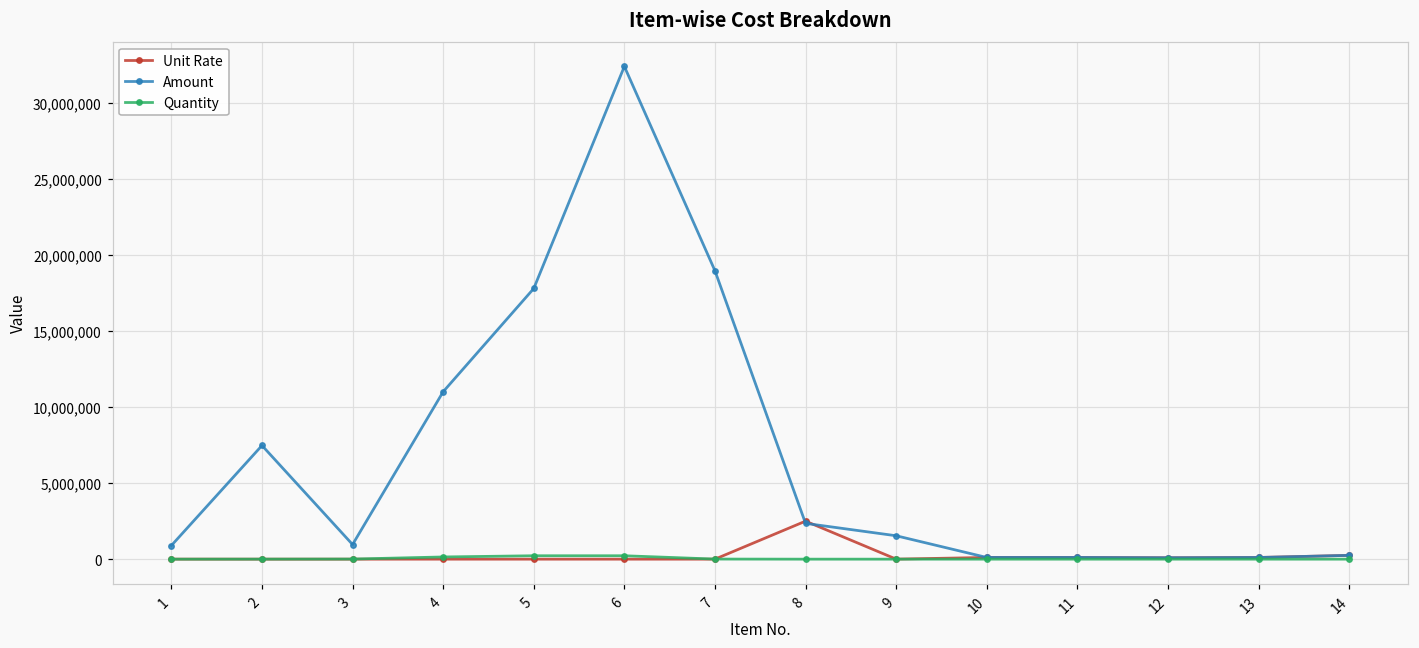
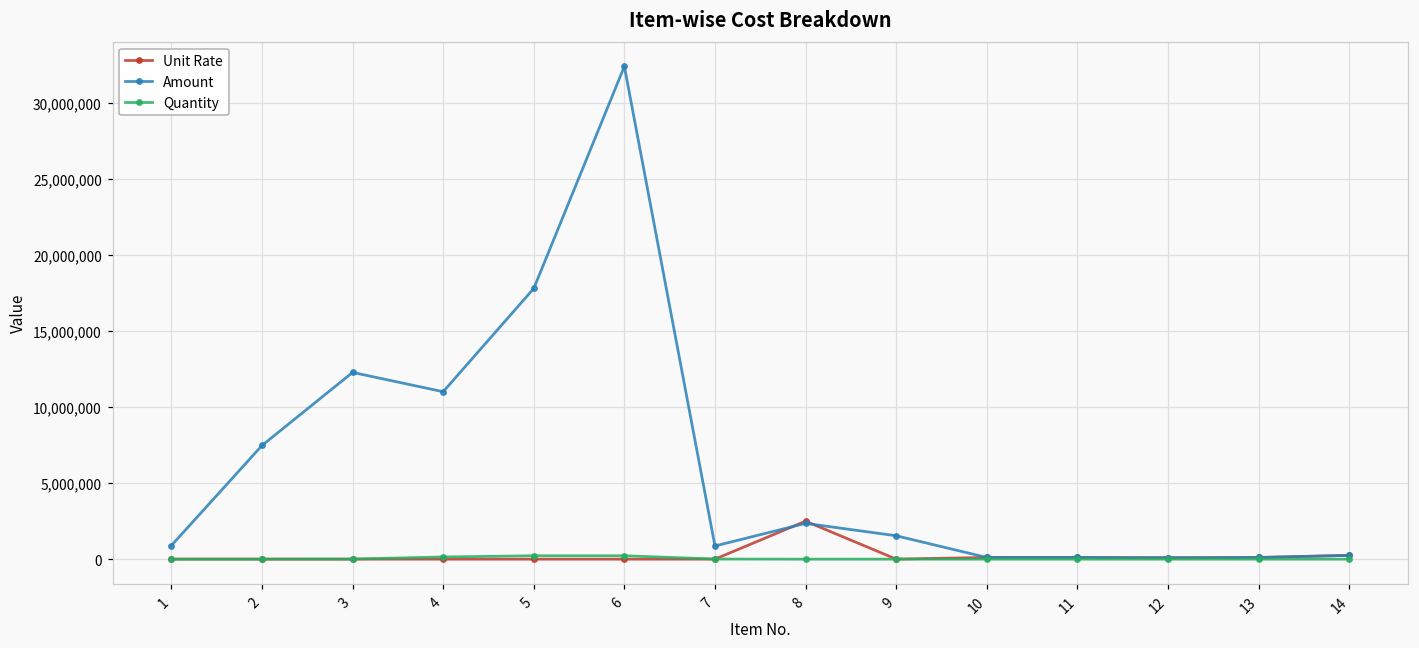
Amount, 3: 1,000,000 -> 12,300,000
Amount, 7: 19,000,000 -> 900,000
